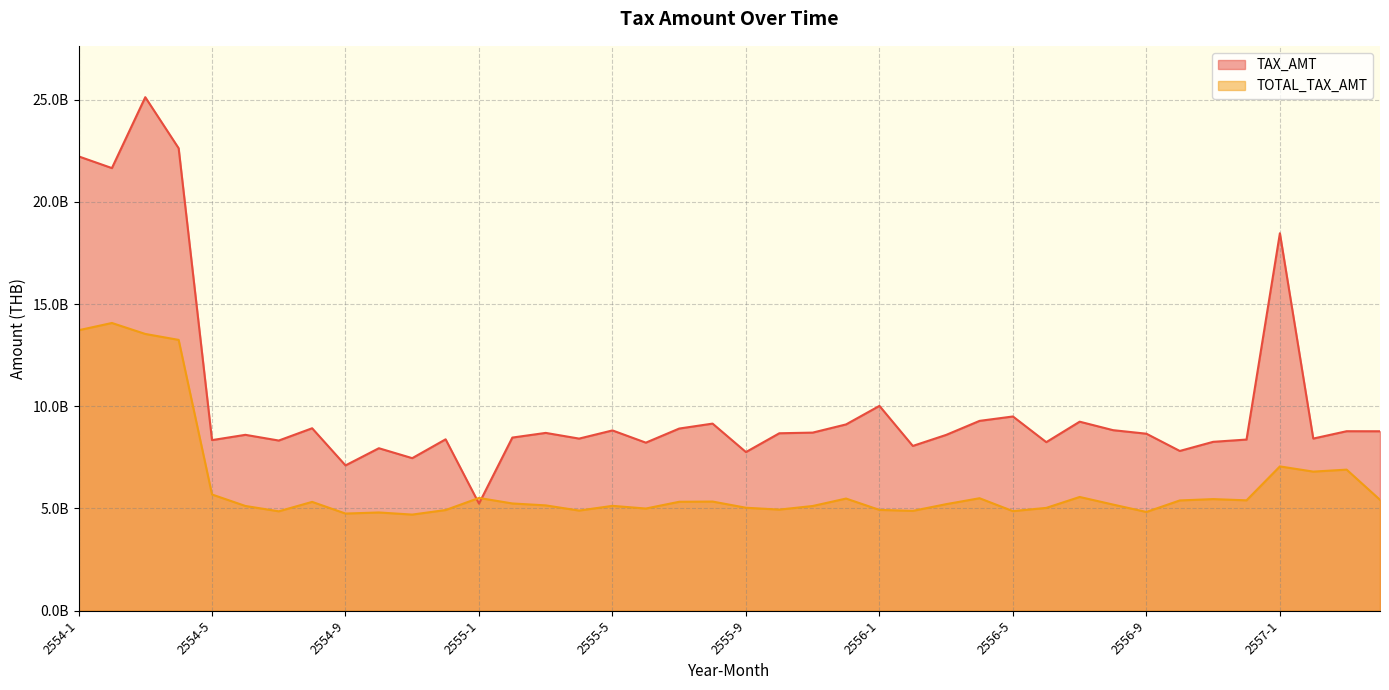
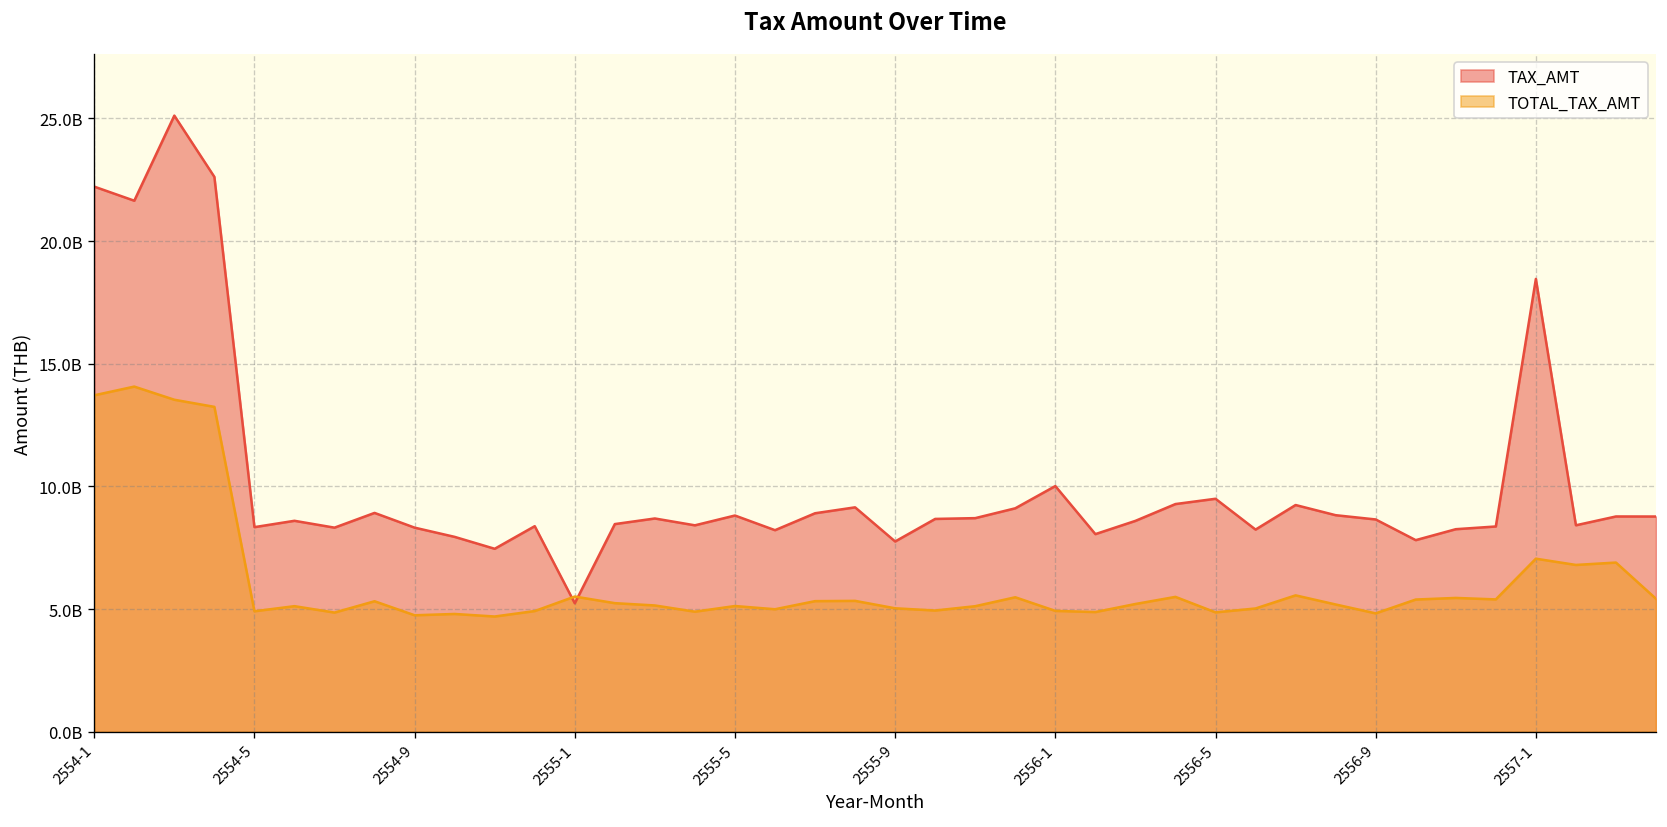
TOTAL_TAX_AMT, 2554-5: 5700000000 -> 4900000000
TAX_AMT, 2554-9: 7100000000 -> 8300000000
